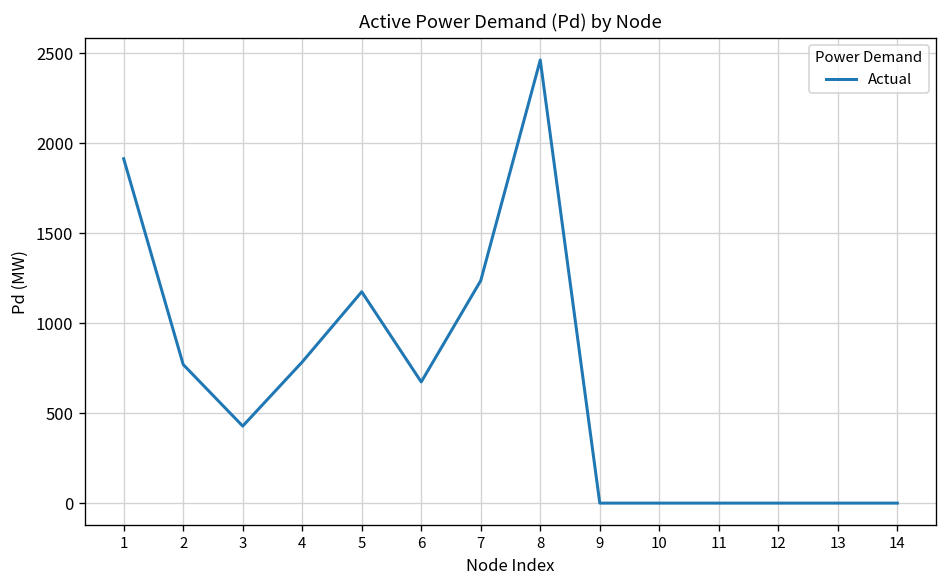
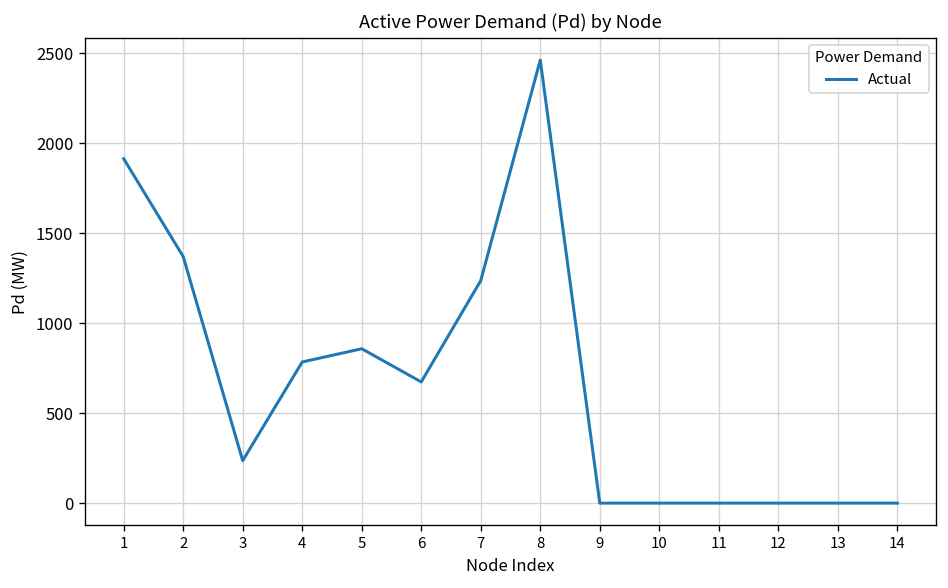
2: 770 -> 1370
3: 430 -> 240
5: 1170 -> 860
